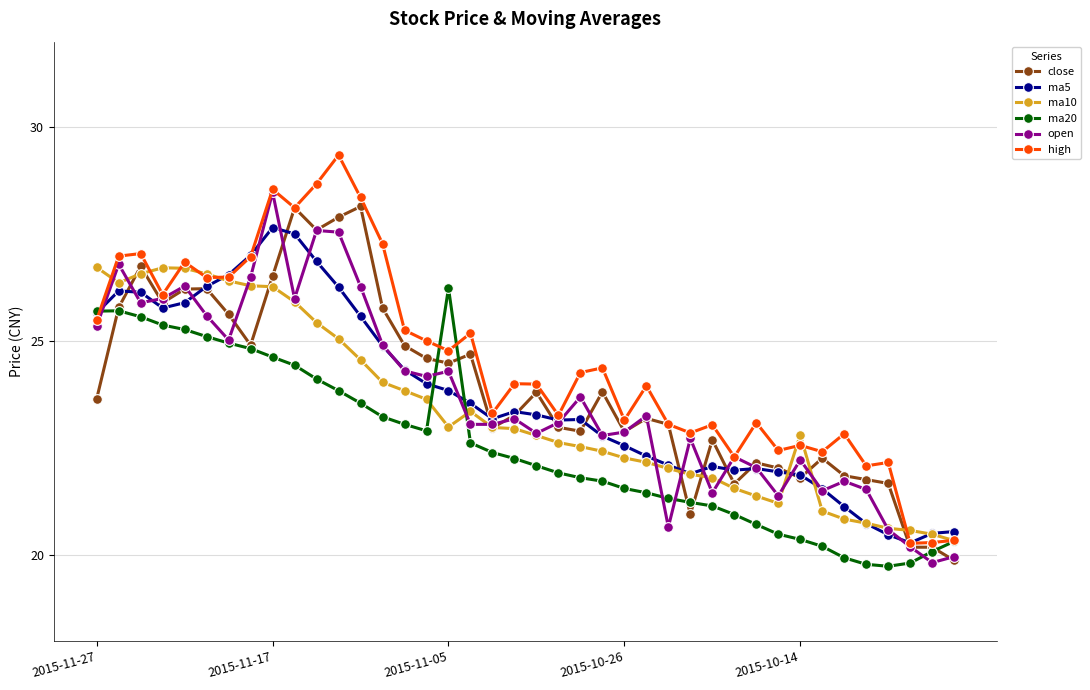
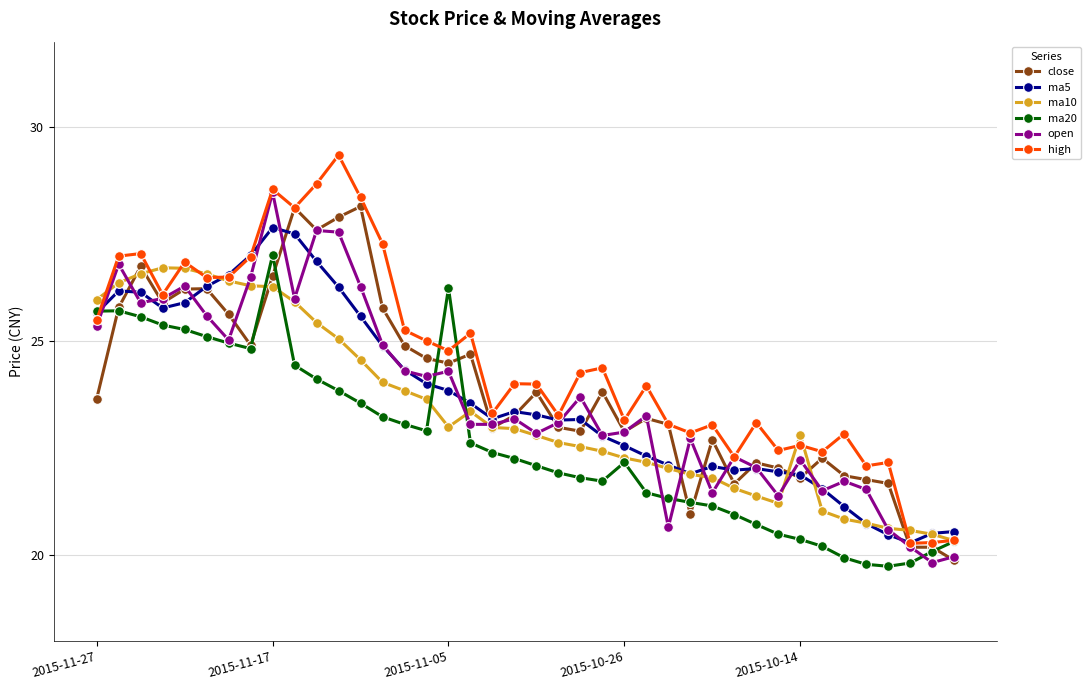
ma10, 2015-11-27: 26.7 -> 26.0
ma20, 2015-11-17: 24.6 -> 27.0
ma20, 2015-10-26: 21.6 -> 22.2
